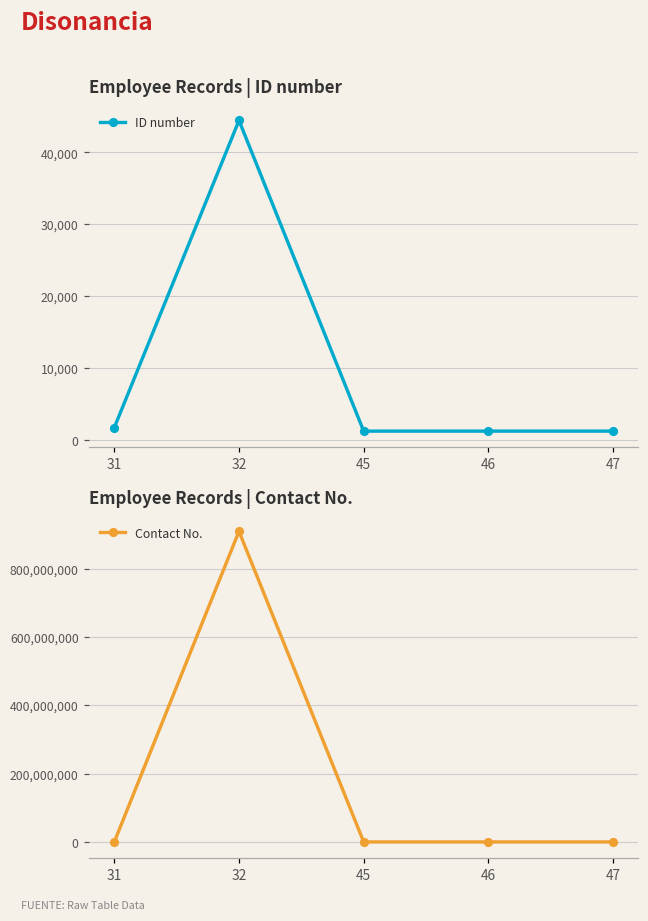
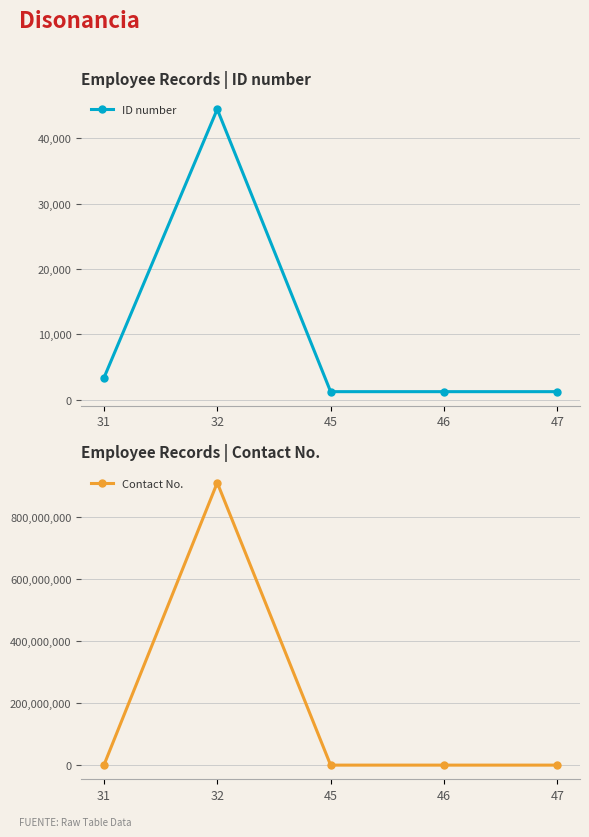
Employee Records | ID number, 31: 2,000 -> 3,000
